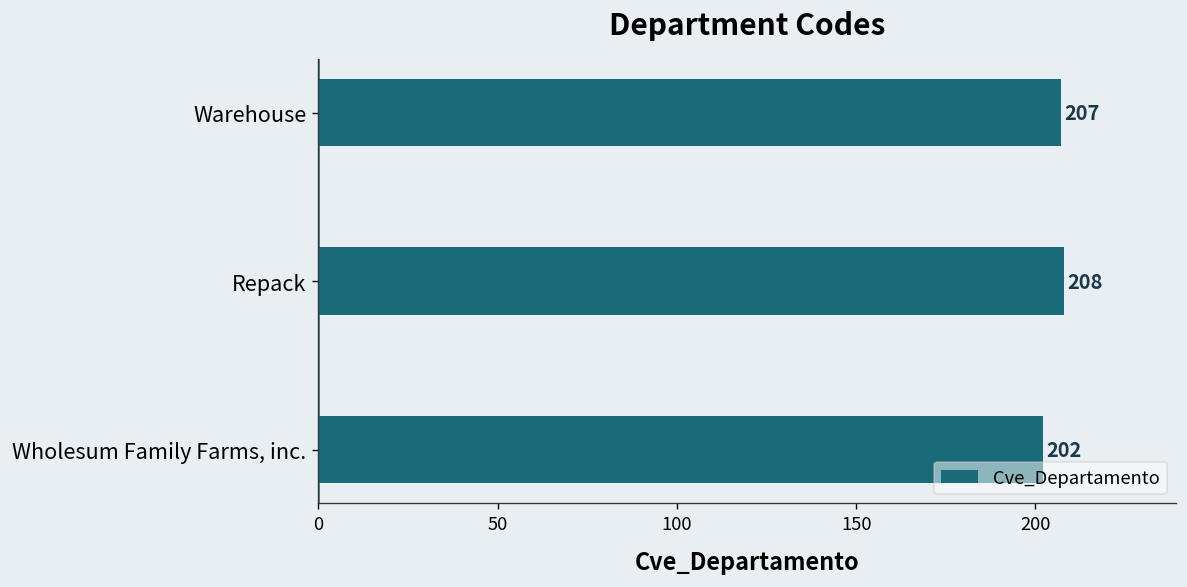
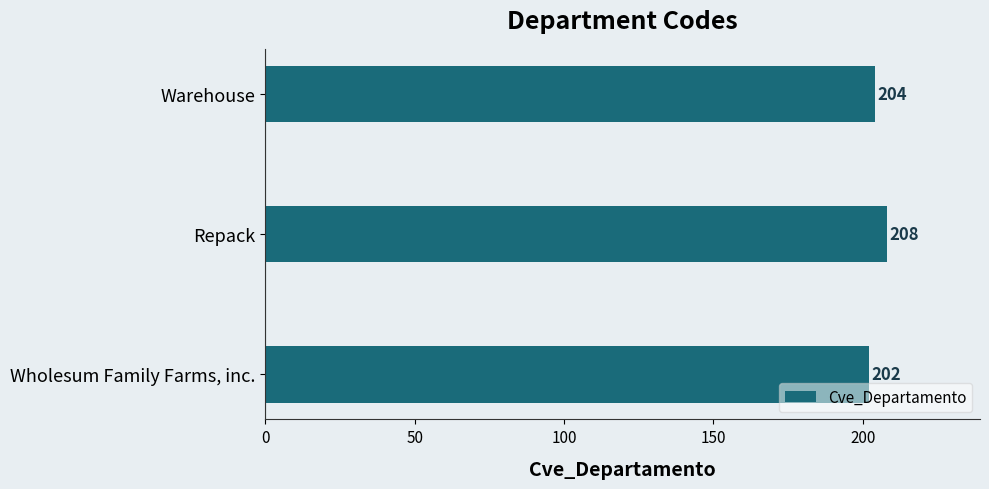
Warehouse: 207 -> 204
